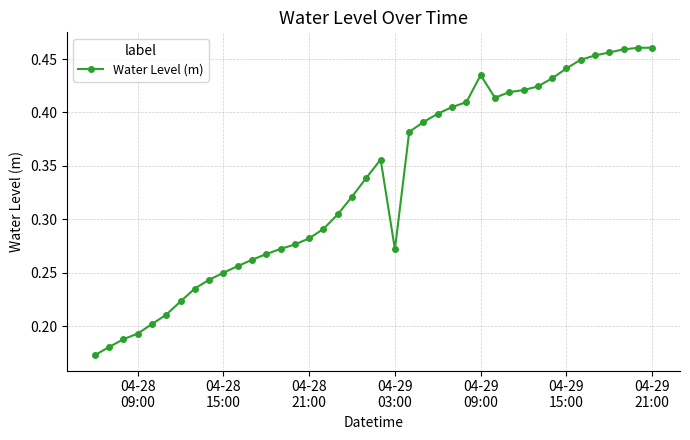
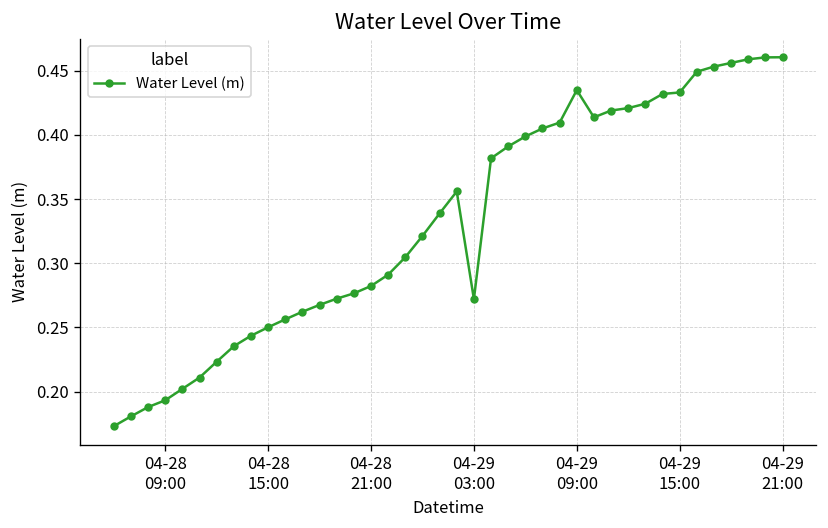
04-29 15:00: 0.441 -> 0.433
